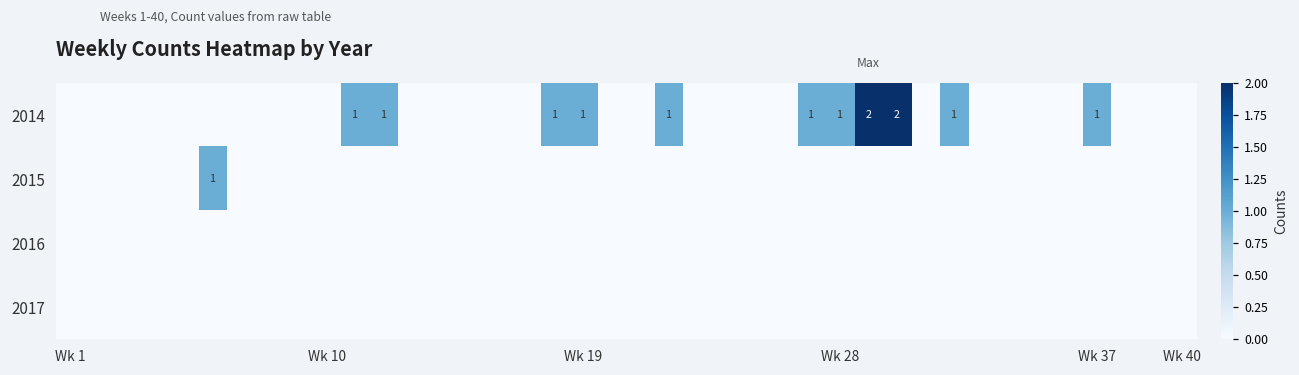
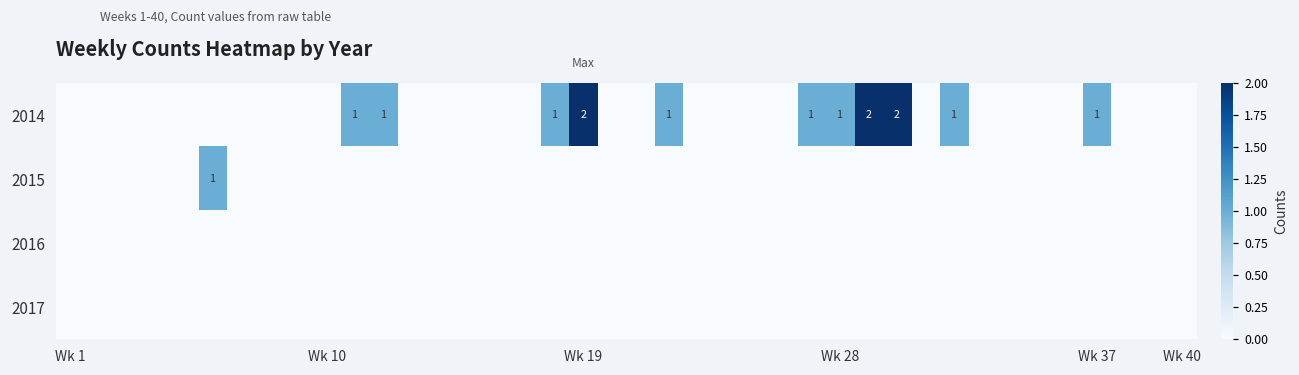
2014, Wk 19: 1 -> 2
